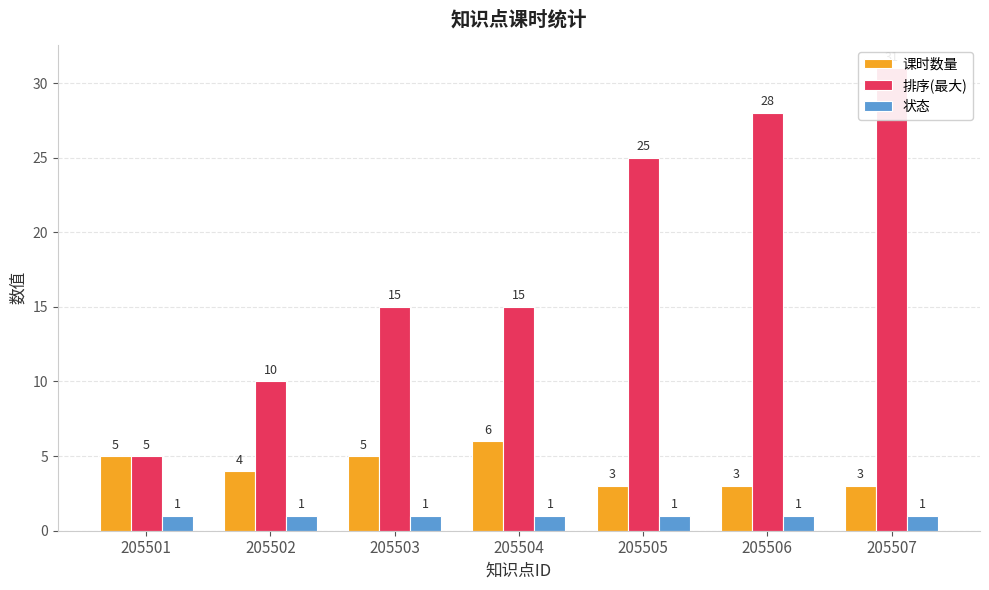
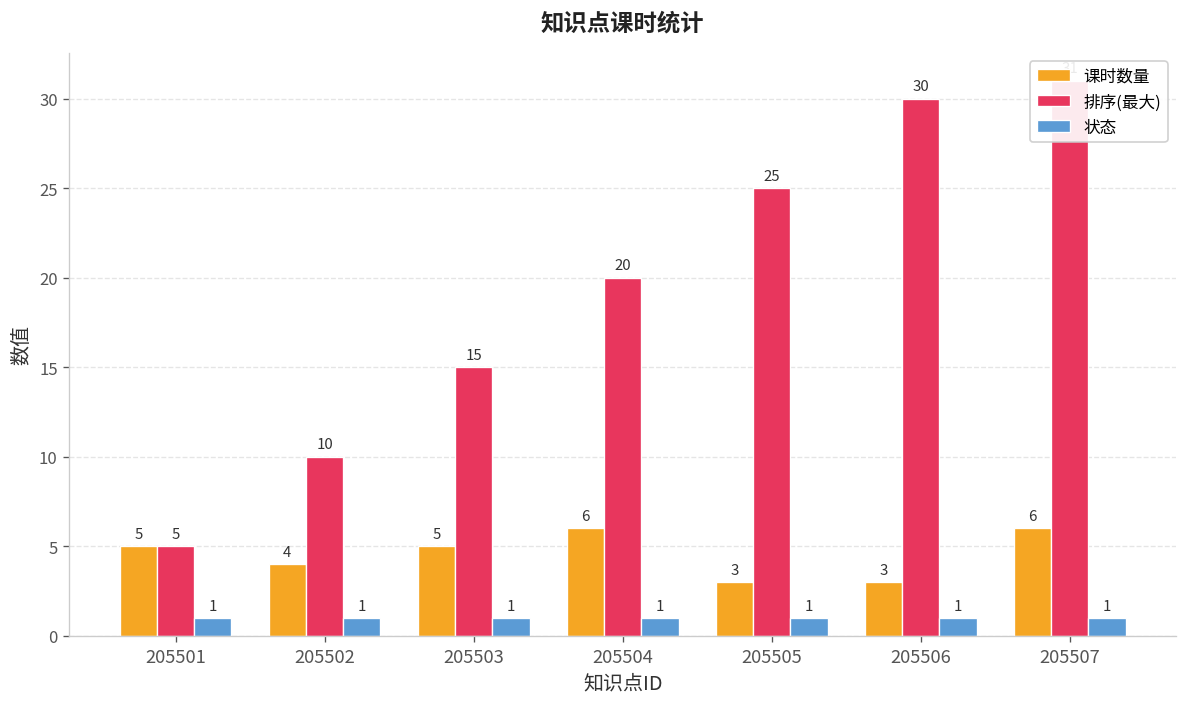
排序(最大), 205504: 15 -> 20
排序(最大), 205506: 28 -> 30
课时数量, 205507: 3 -> 6
